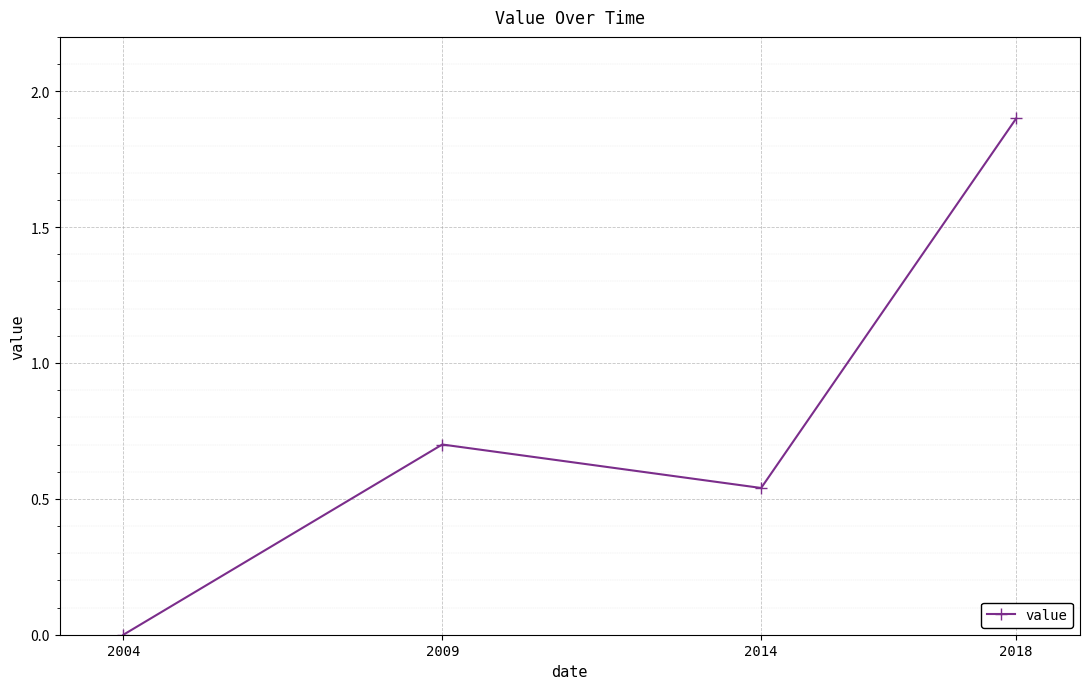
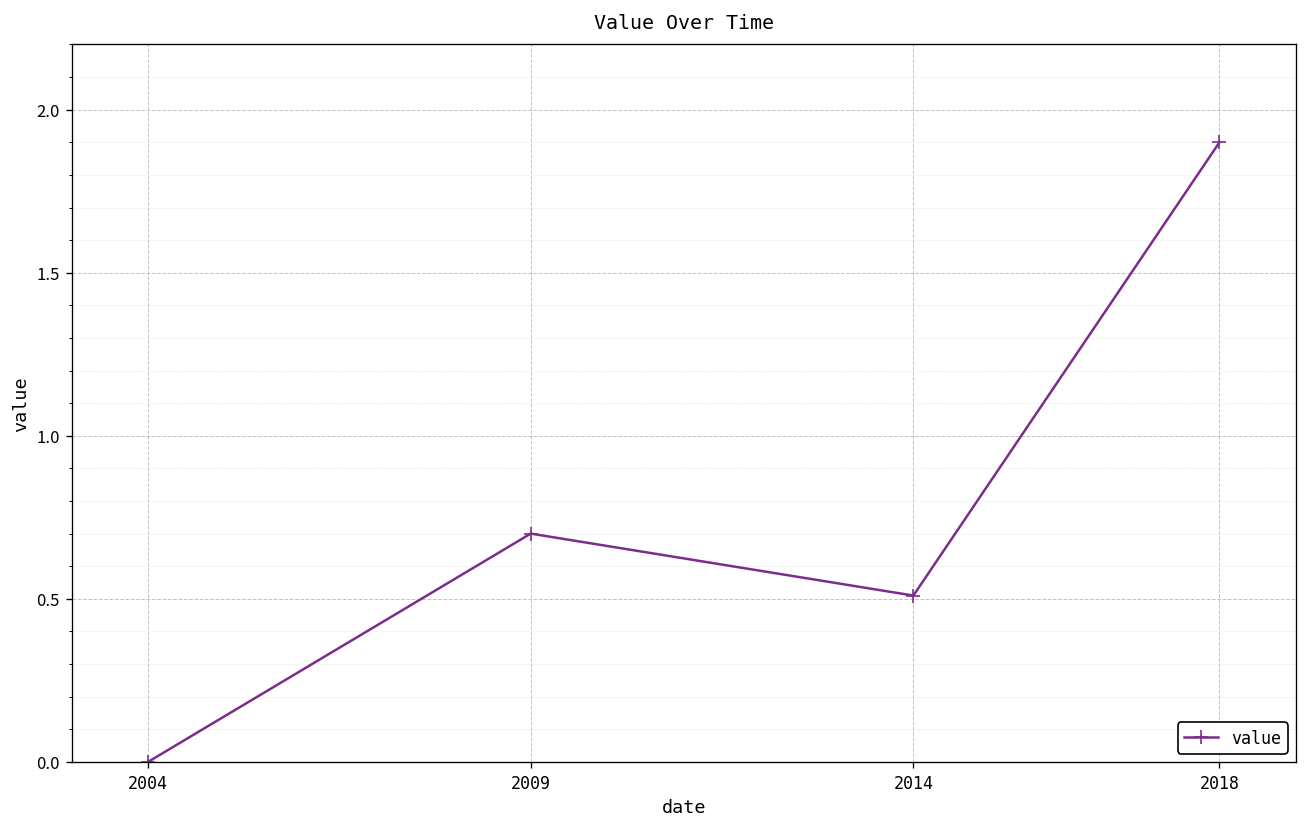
2014: 0.54 -> 0.51
